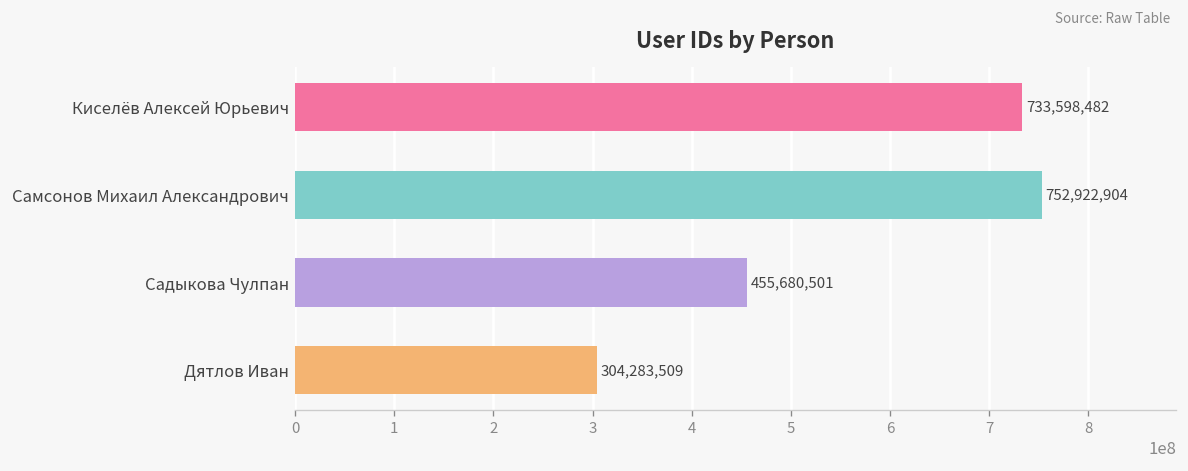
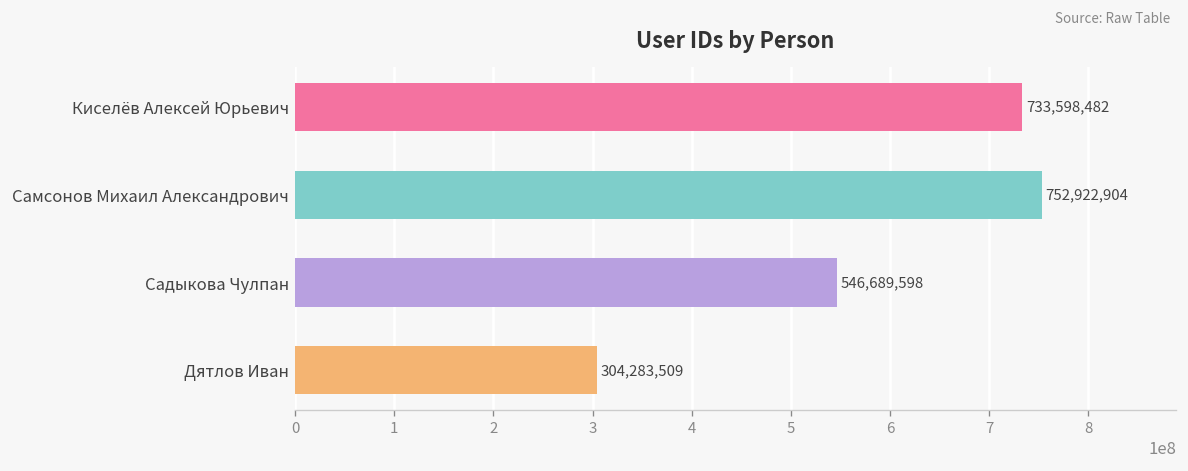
Садыкова Чулпан: 455,680,501 -> 546,689,598
